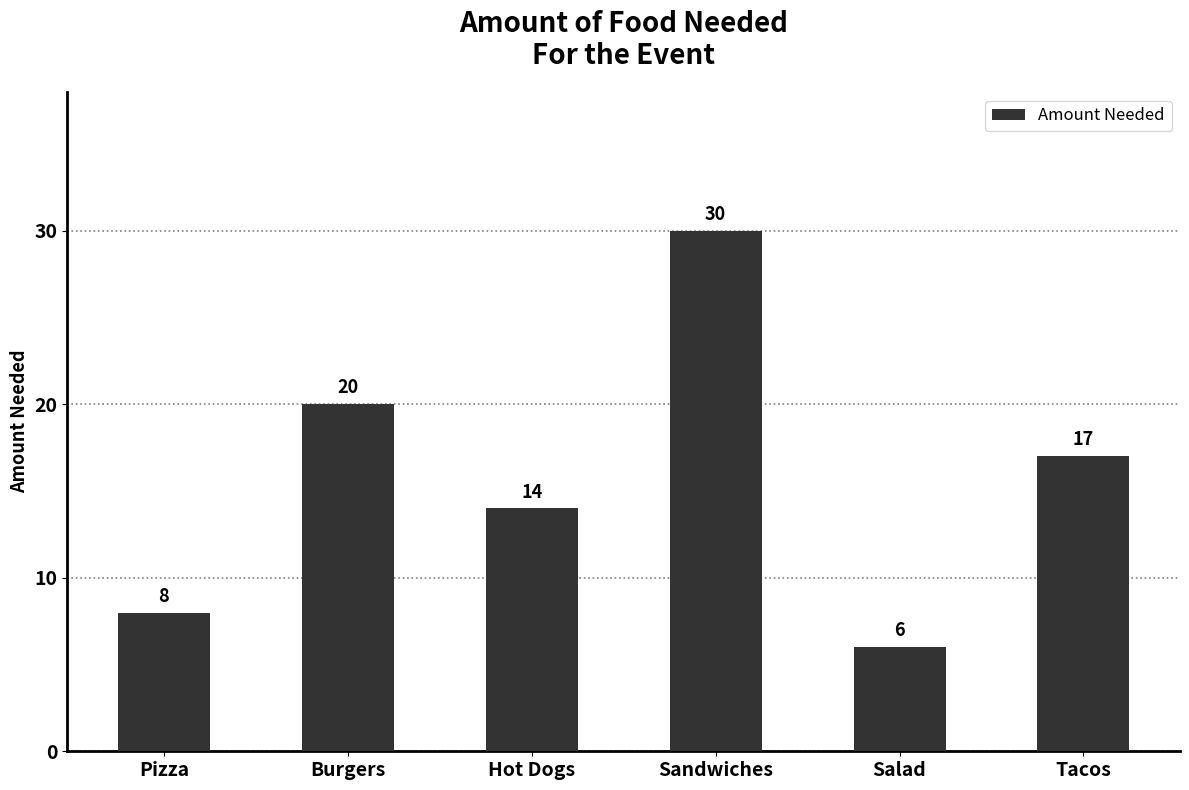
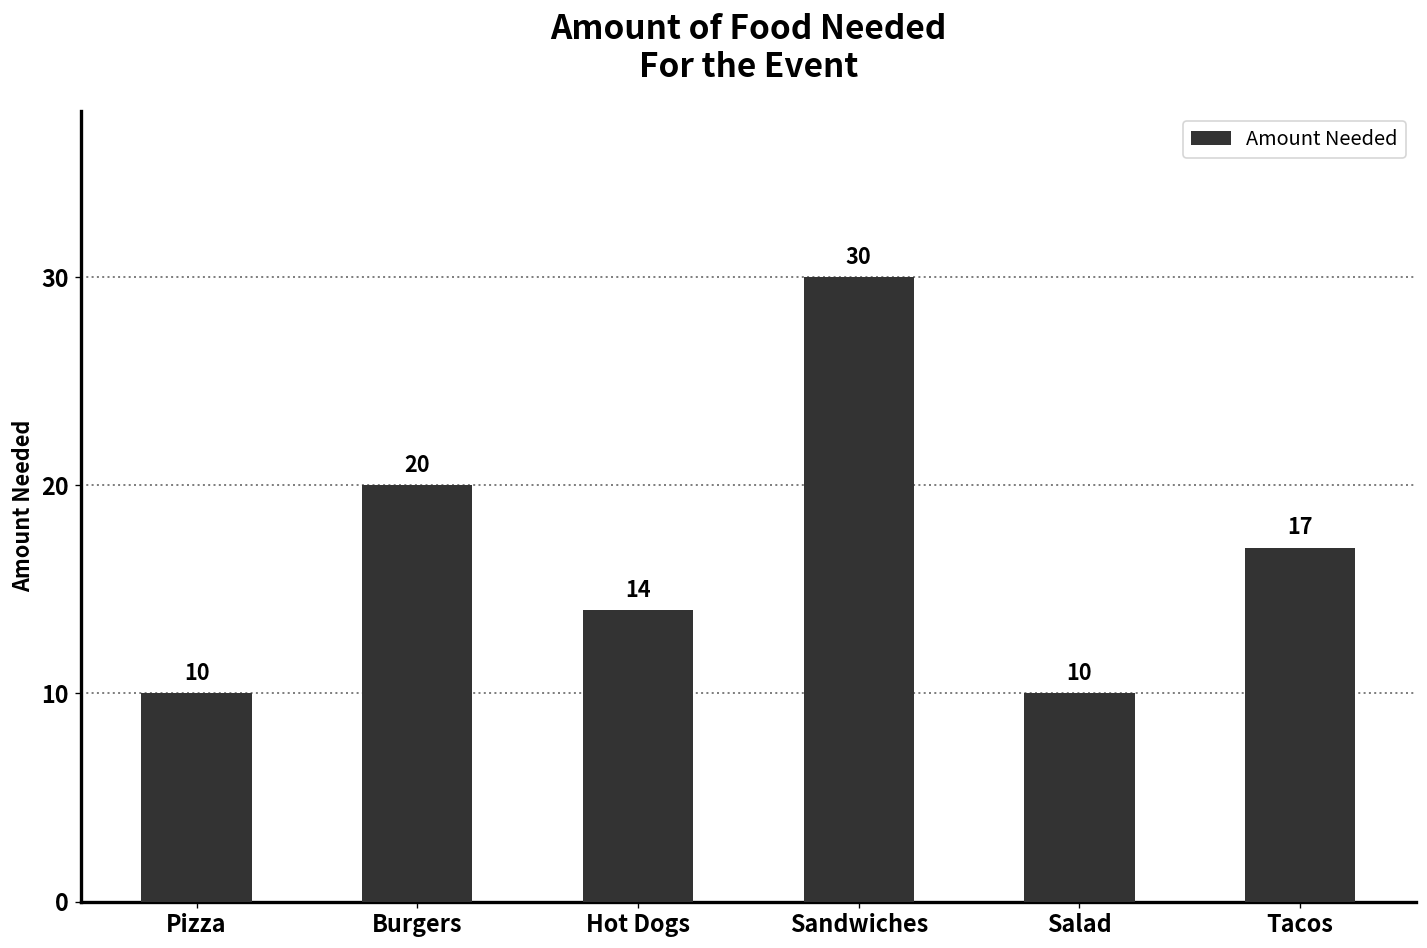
Pizza: 8 -> 10
Salad: 6 -> 10
